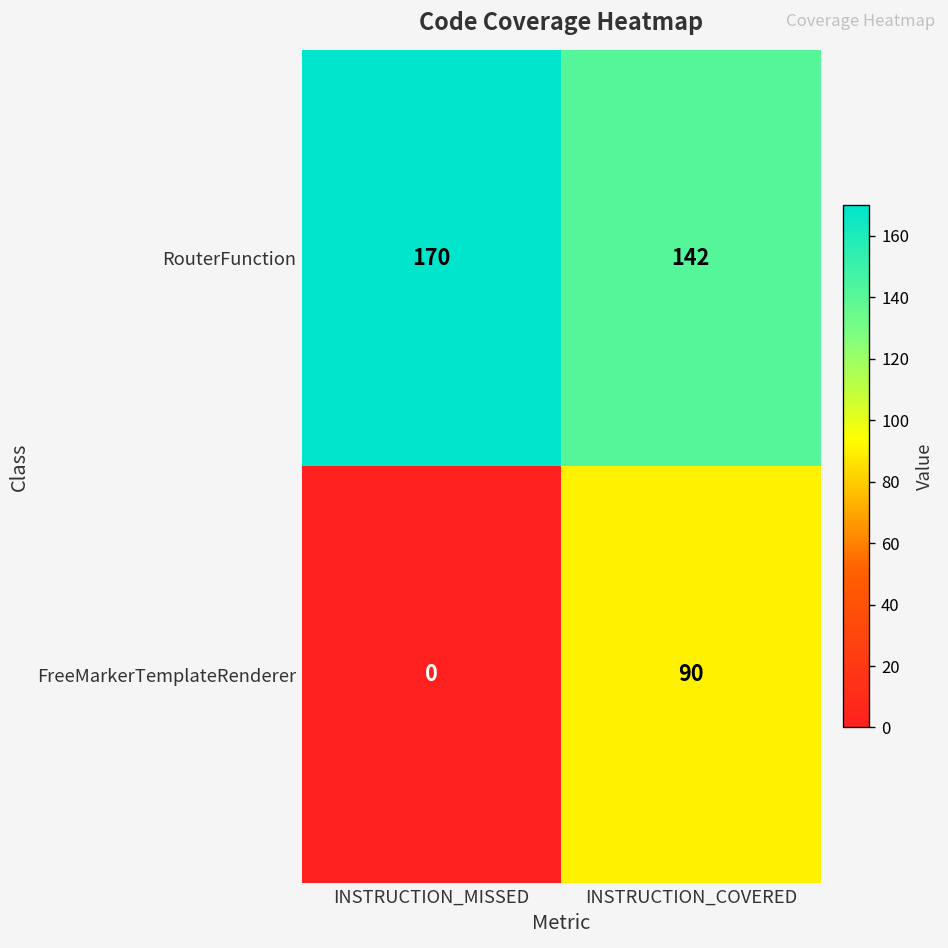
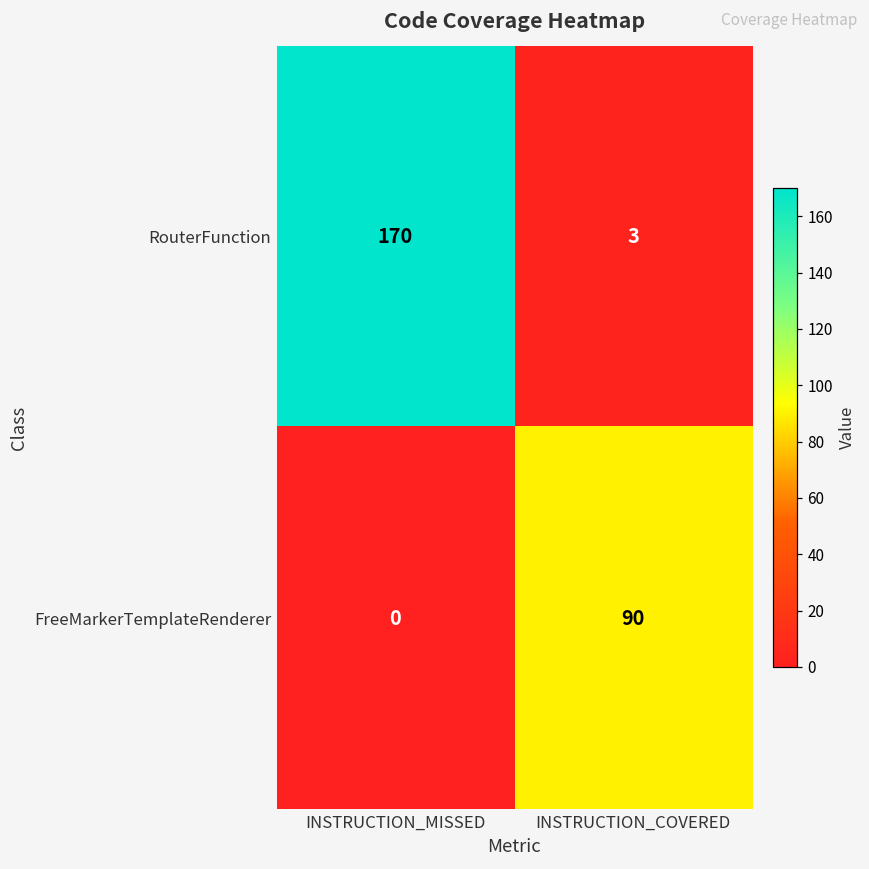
RouterFunction, INSTRUCTION_COVERED: 142 -> 3
